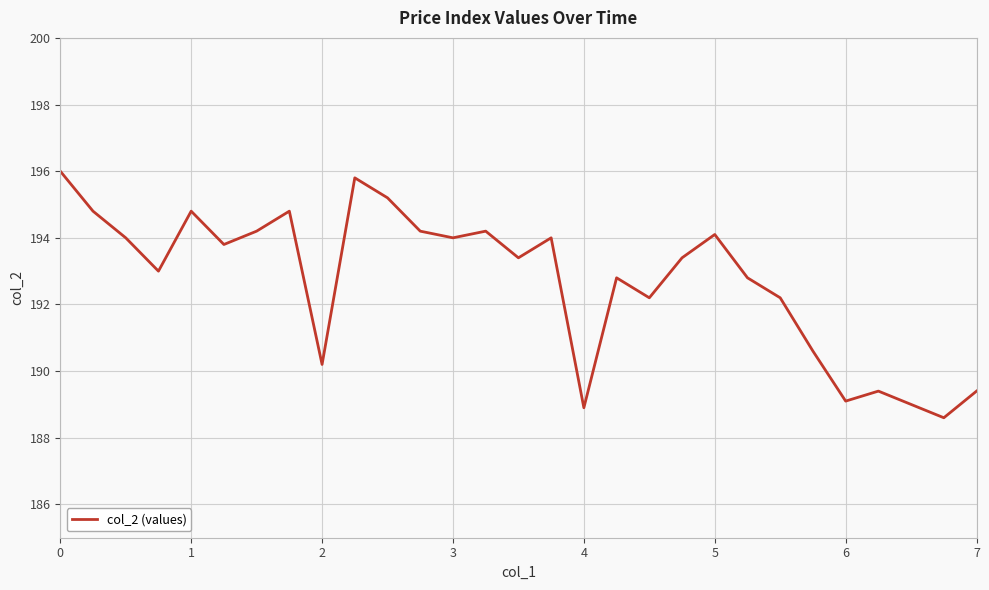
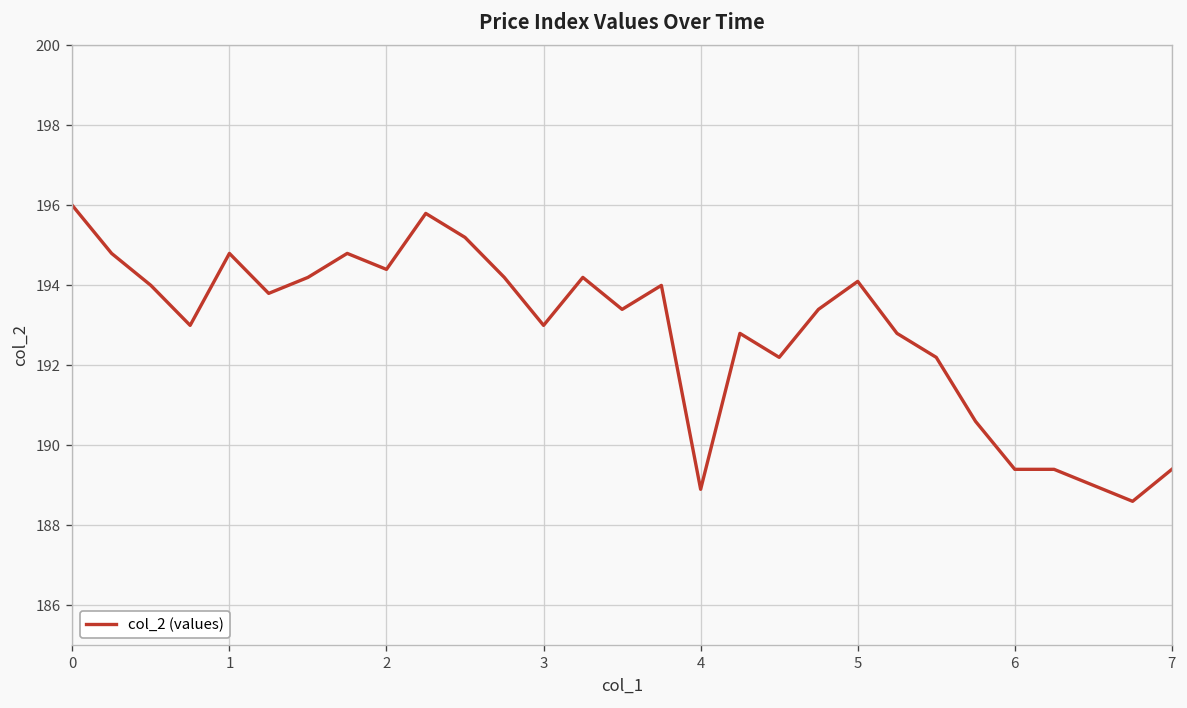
2: 190.2 -> 194.4
3: 194 -> 193
6: 189.1 -> 189.4
